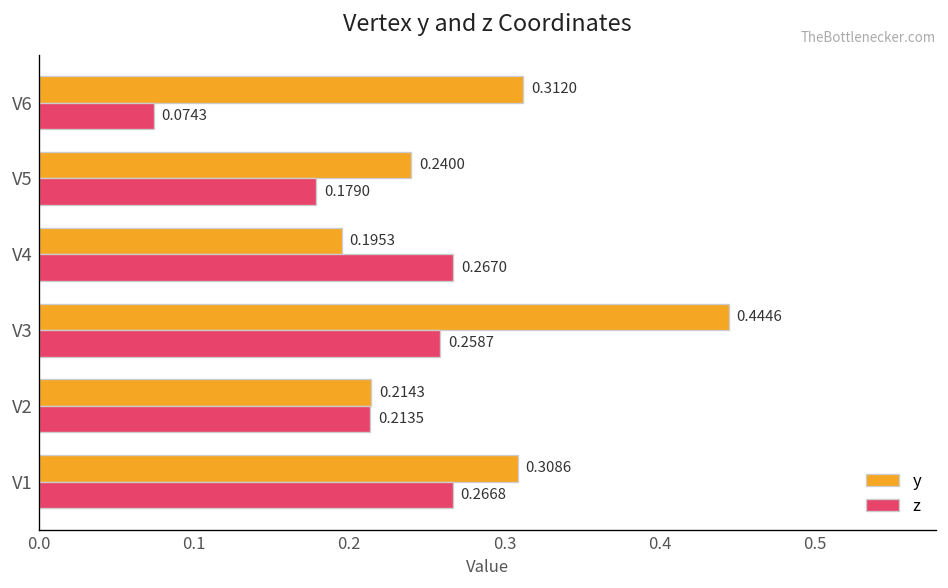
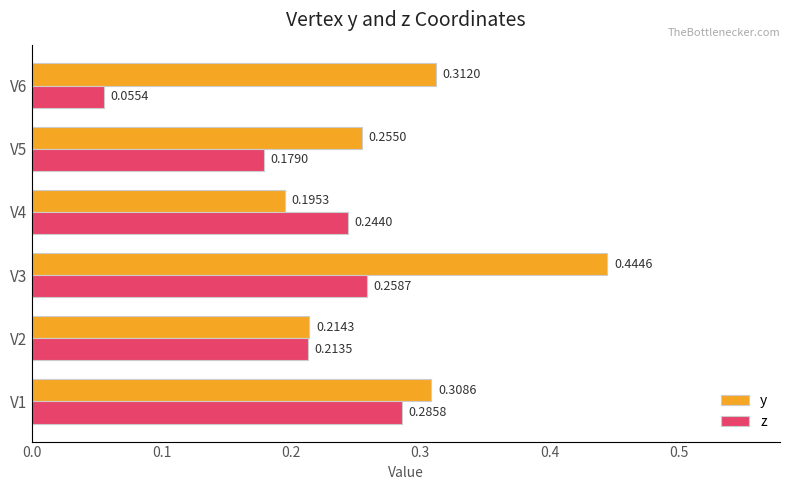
z, V6: 0.0743 -> 0.0554
y, V5: 0.2400 -> 0.2550
z, V4: 0.2670 -> 0.2440
z, V1: 0.2668 -> 0.2858
